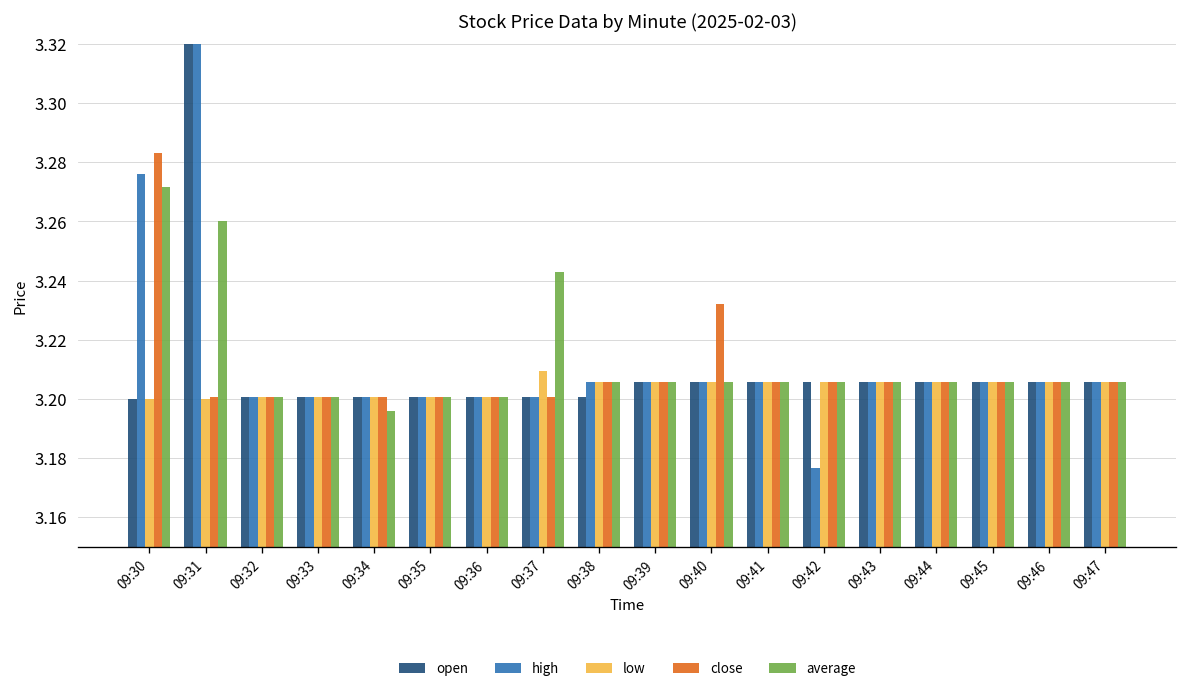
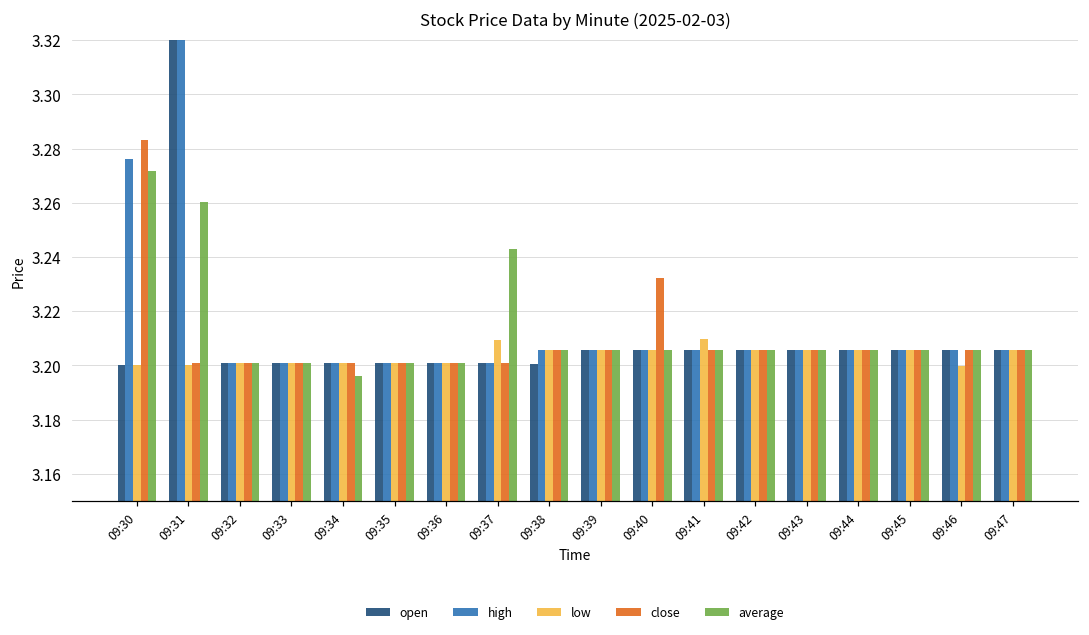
low, 09:41: 3.206 -> 3.210
high, 09:42: 3.177 -> 3.206
low, 09:46: 3.206 -> 3.200
